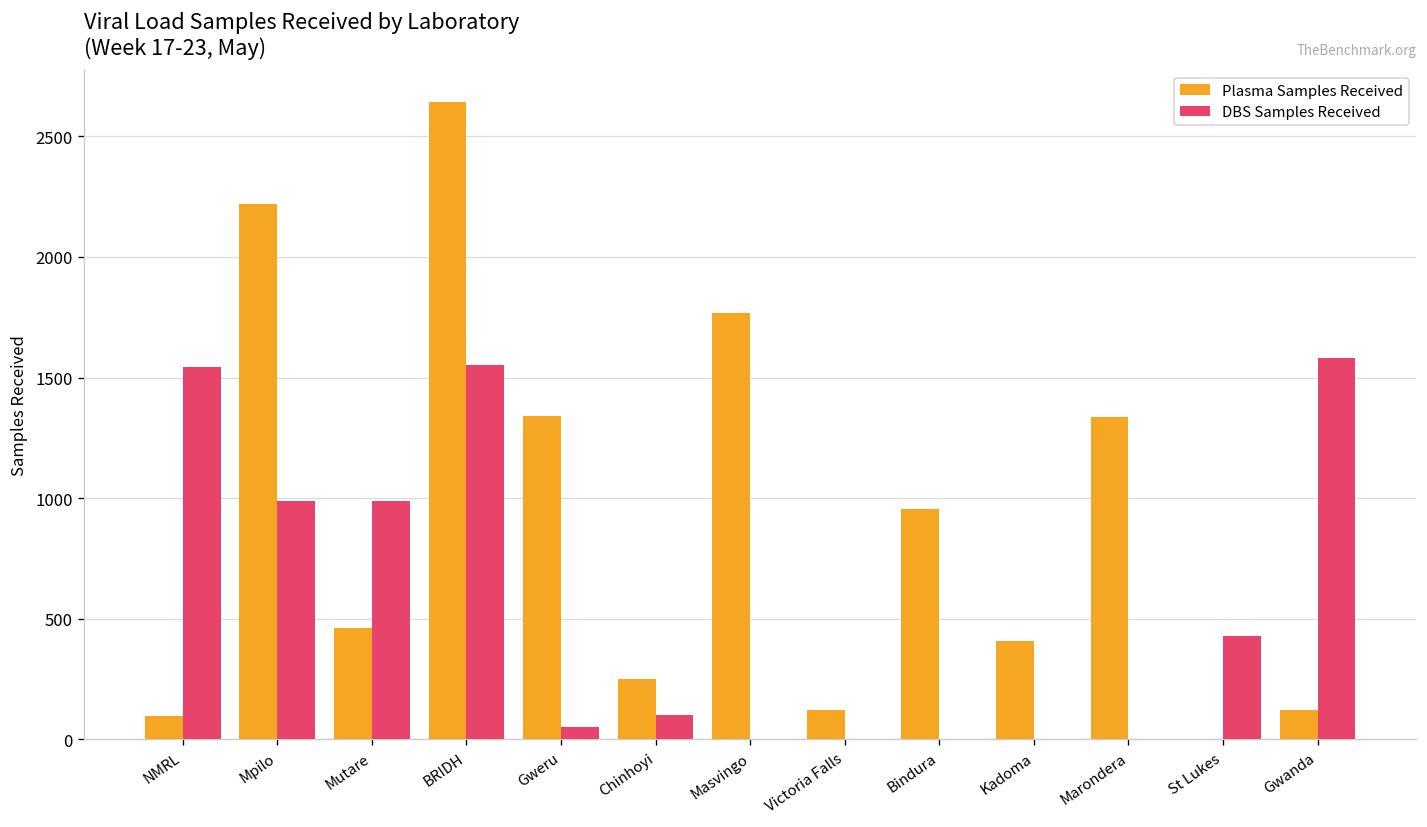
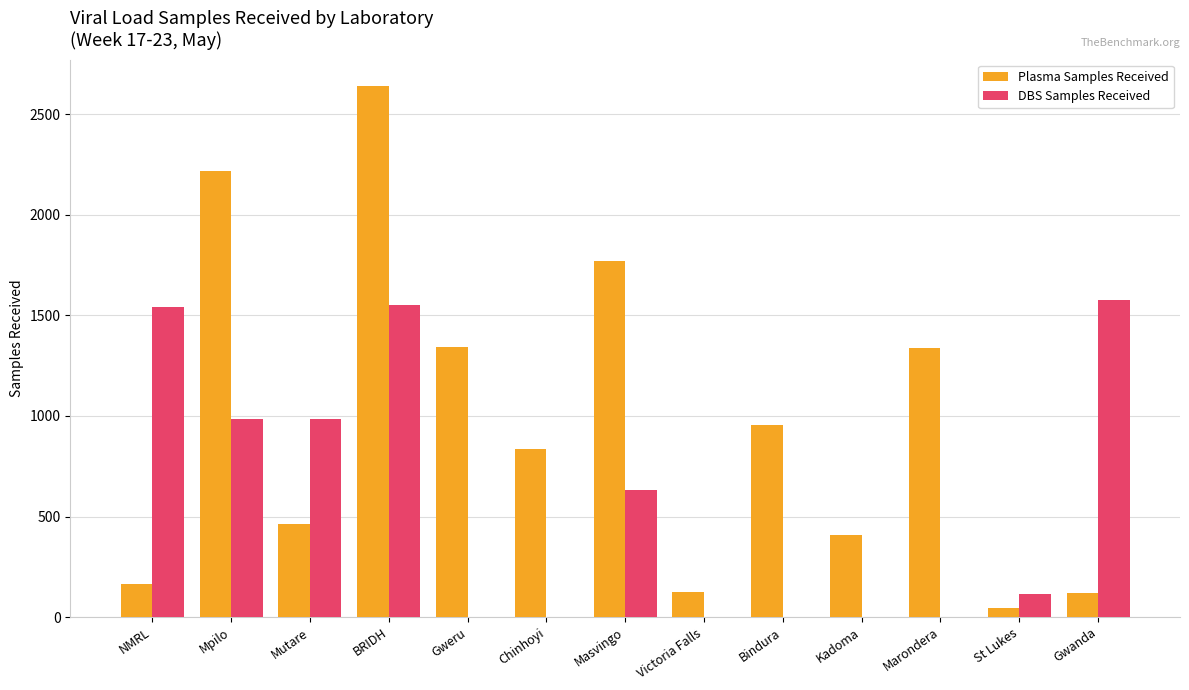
Plasma Samples Received, NMRL: 100 -> 170
DBS Samples Received, Gweru: 50 -> 0
Plasma Samples Received, Chinhoyi: 250 -> 830
DBS Samples Received, Chinhoyi: 100 -> 0
DBS Samples Received, Masvingo: 0 -> 630
Plasma Samples Received, St Lukes: 0 -> 50
DBS Samples Received, St Lukes: 430 -> 110
